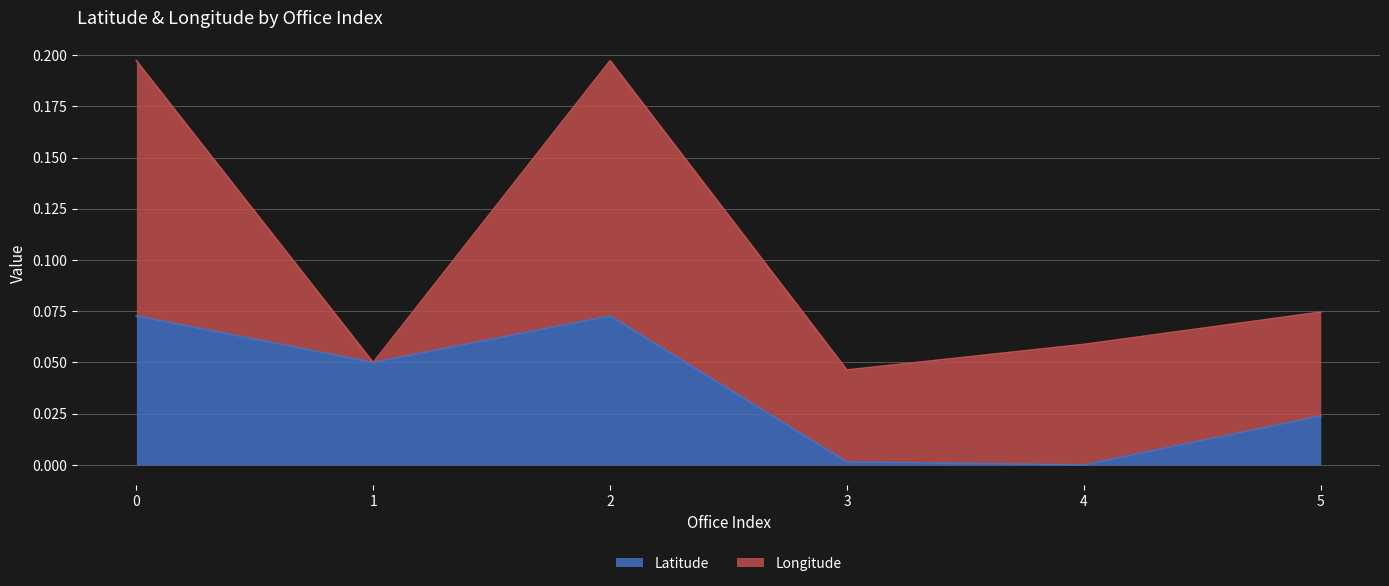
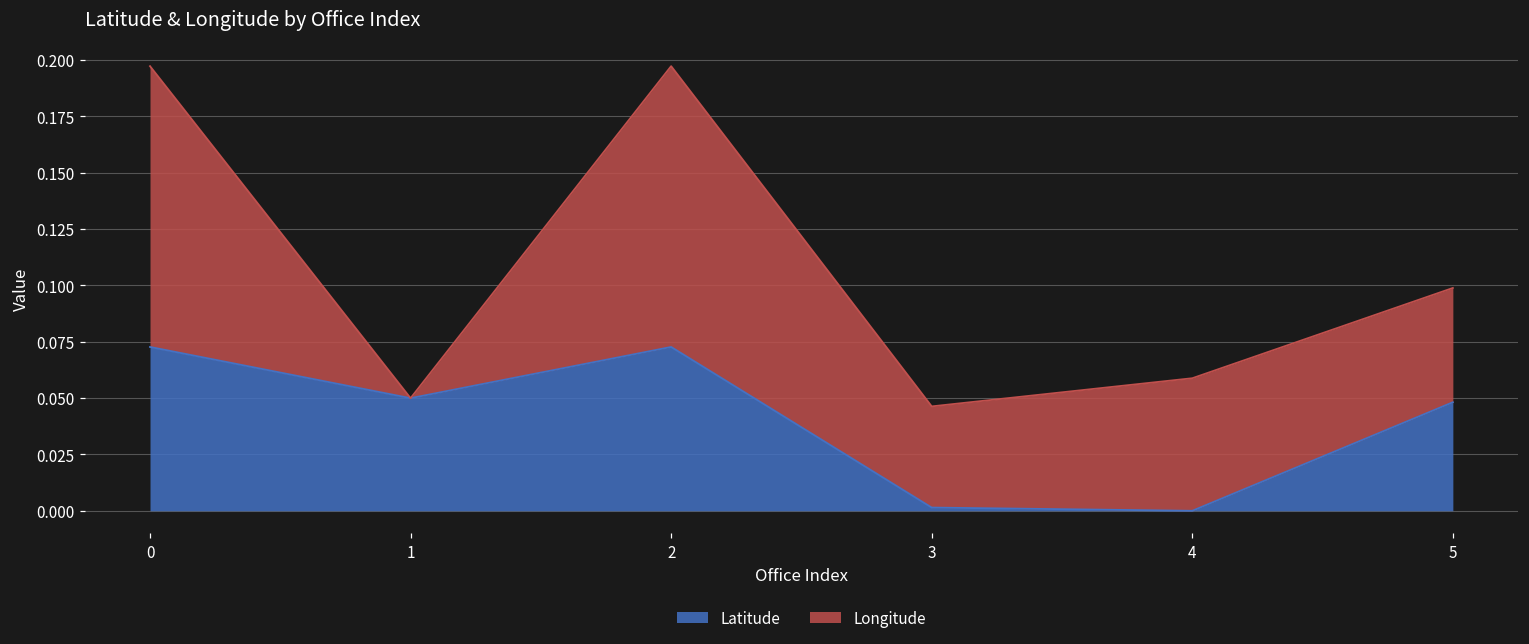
Latitude, 5: 0.024 -> 0.048
